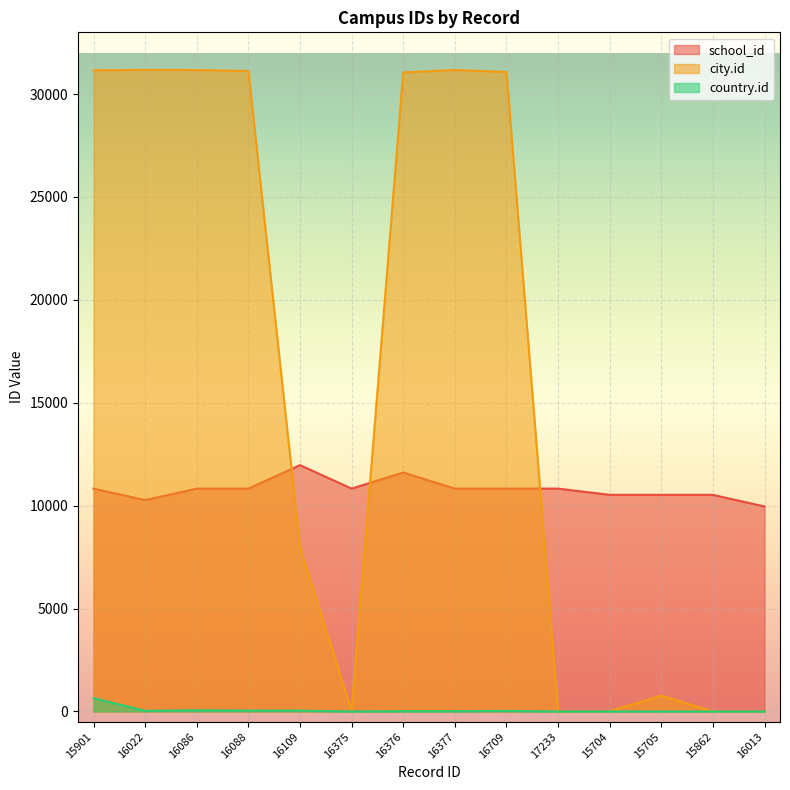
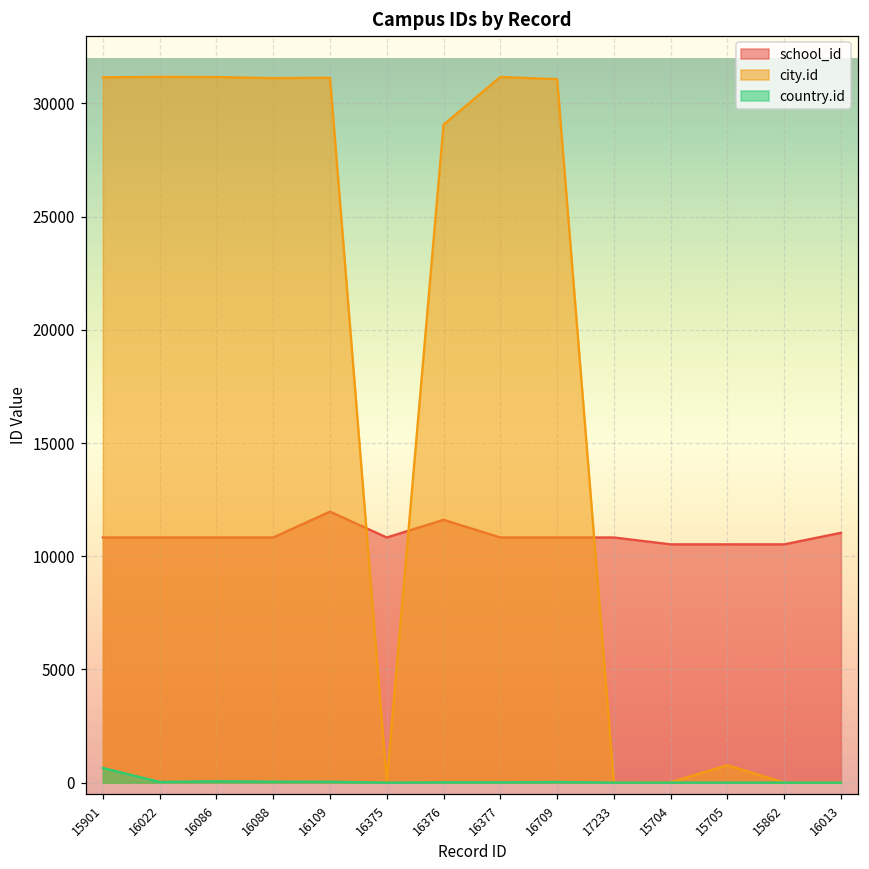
school_id, 16022: 10300 -> 10800
city.id, 16109: 8000 -> 31100
city.id, 16376: 31100 -> 29100
school_id, 16013: 10000 -> 11000
